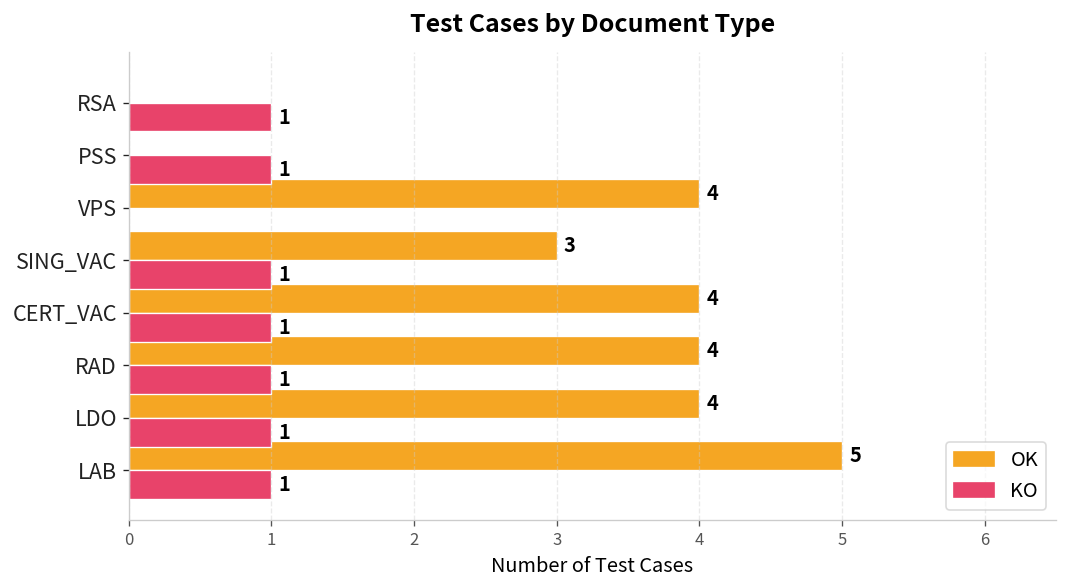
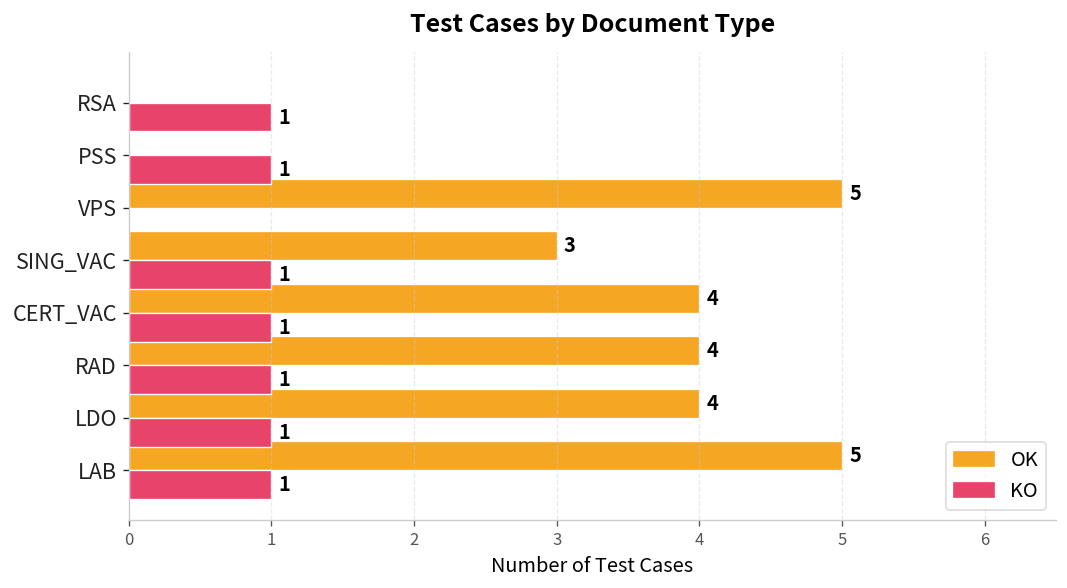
OK, VPS: 4 -> 5
